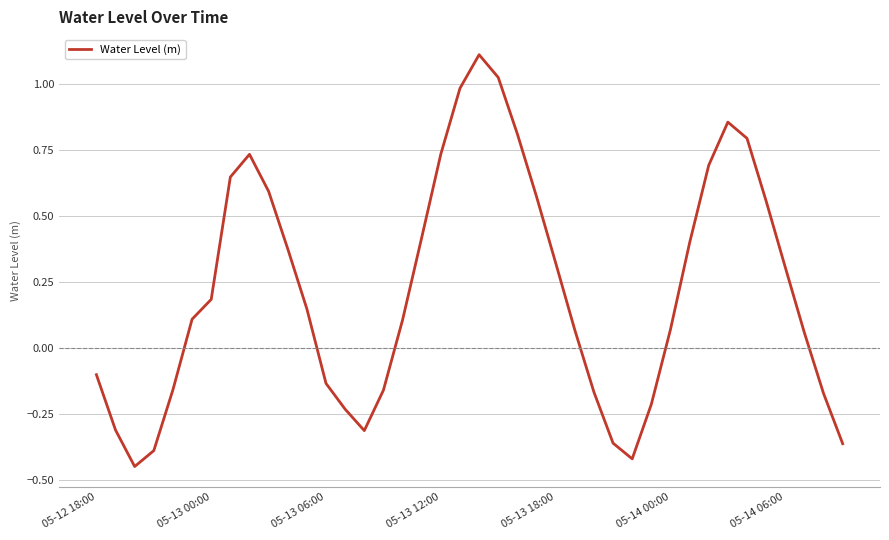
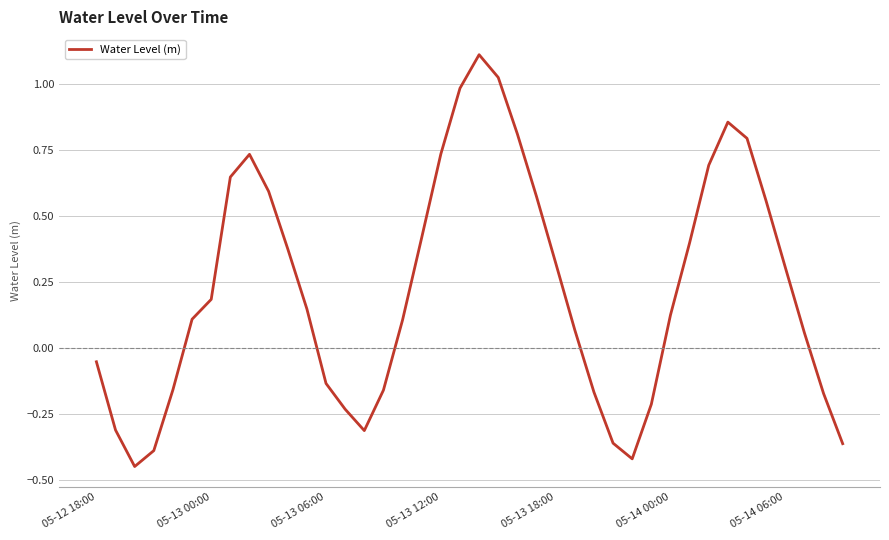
05-12 18:00: -0.10 -> -0.05
05-14 00:00: 0.07 -> 0.12
